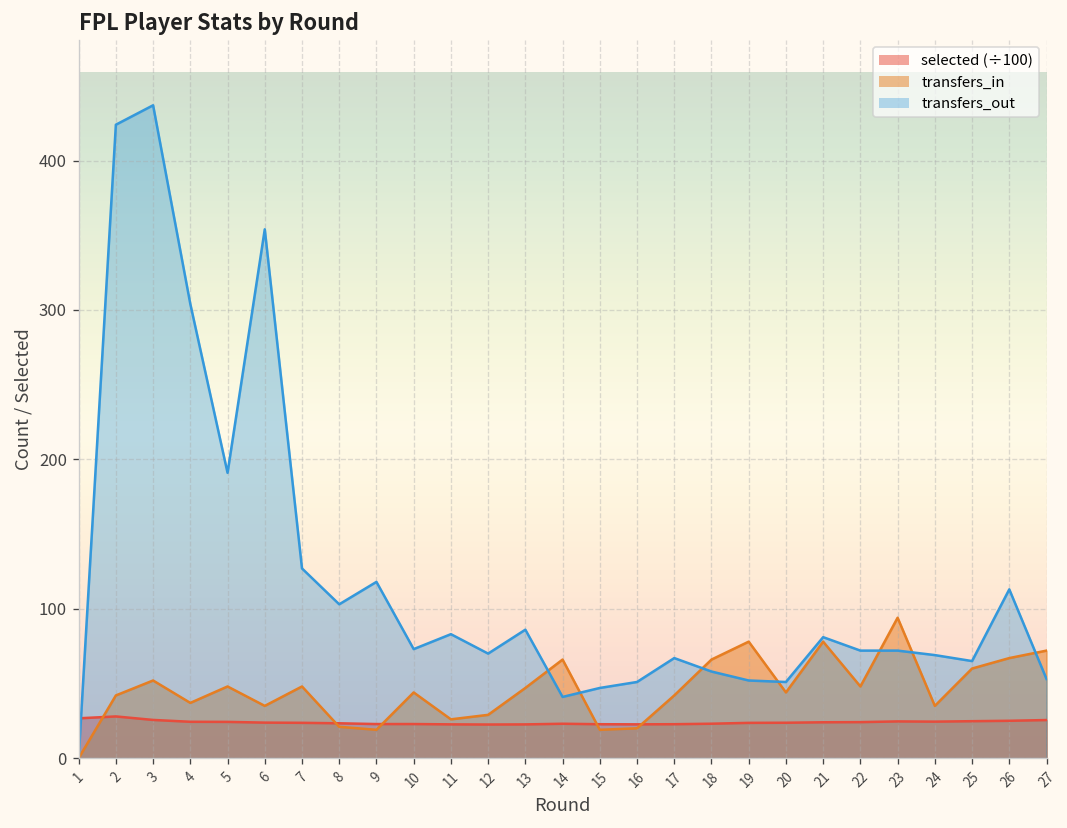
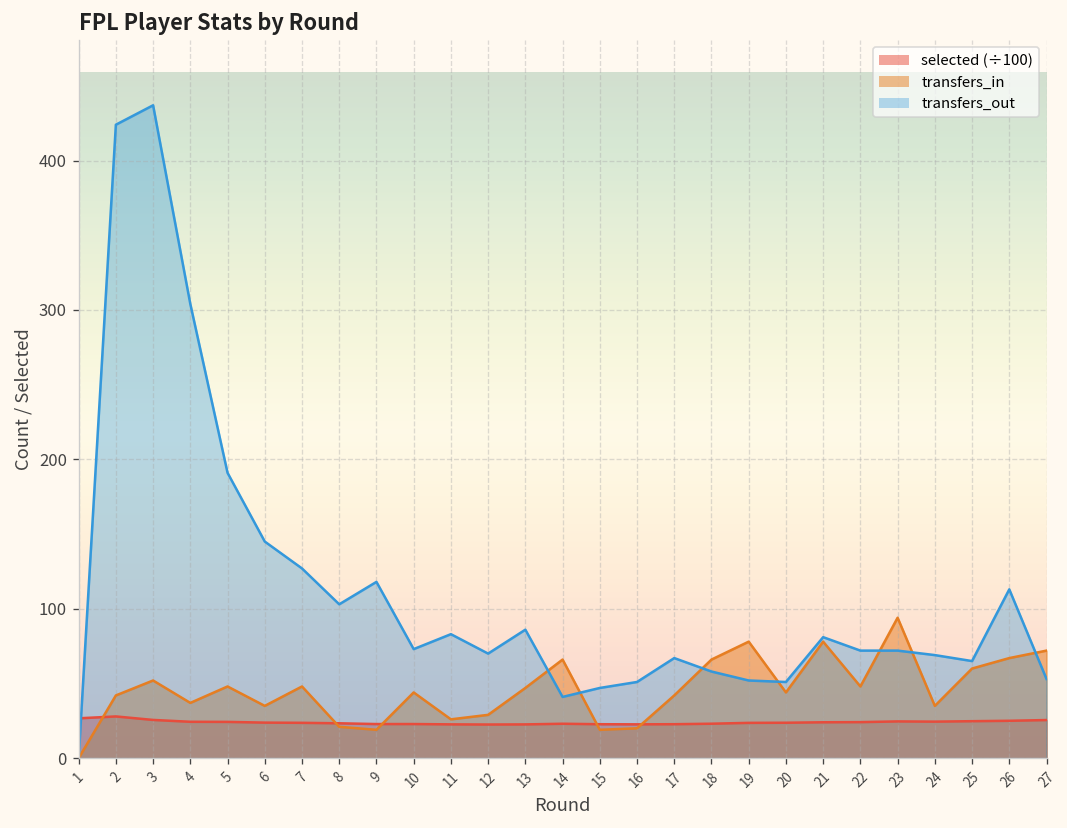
transfers_out, 6: 354 -> 145
